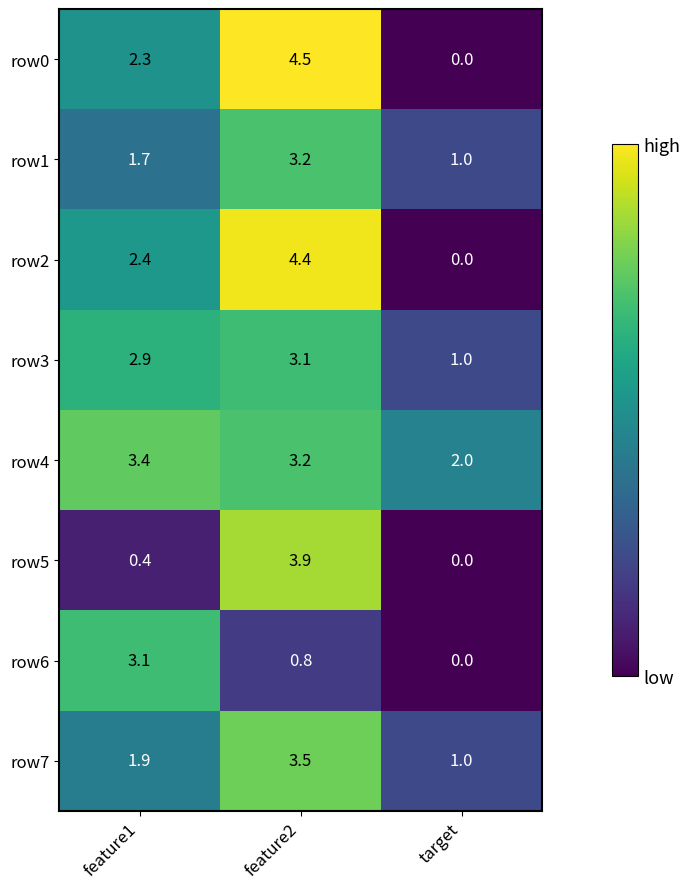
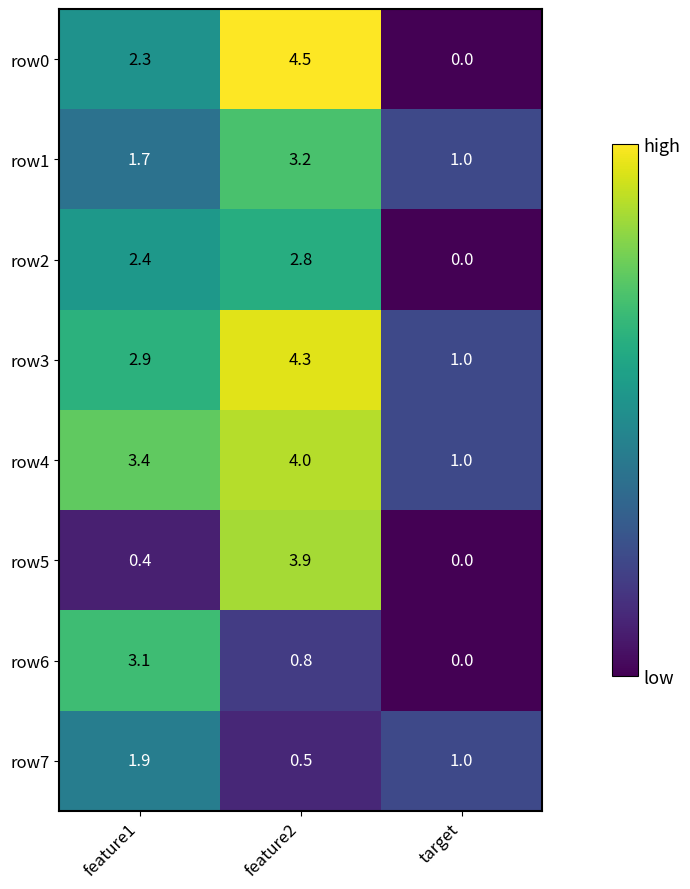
row2, feature2: 4.4 -> 2.8
row3, feature2: 3.1 -> 4.3
row4, feature2: 3.2 -> 4.0
row4, target: 2.0 -> 1.0
row7, feature2: 3.5 -> 0.5
